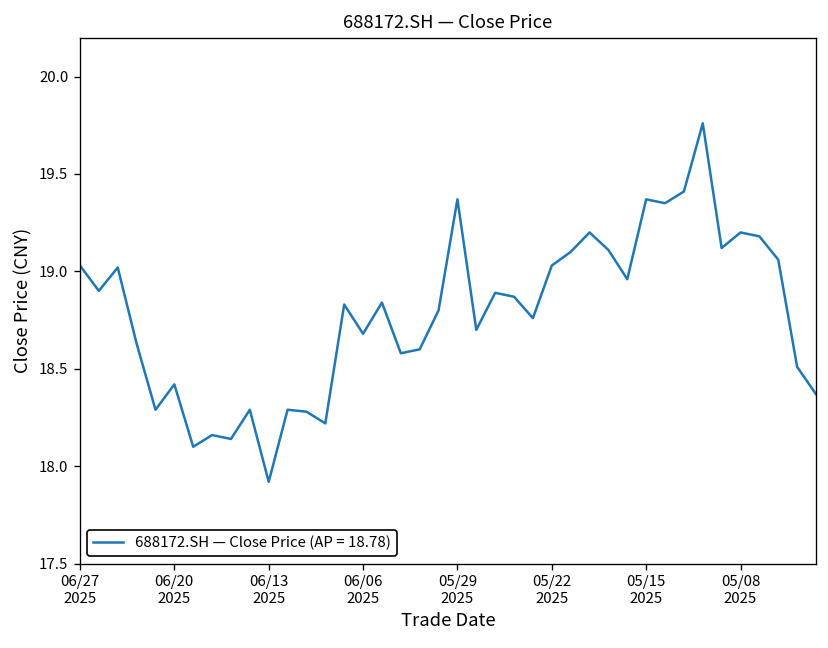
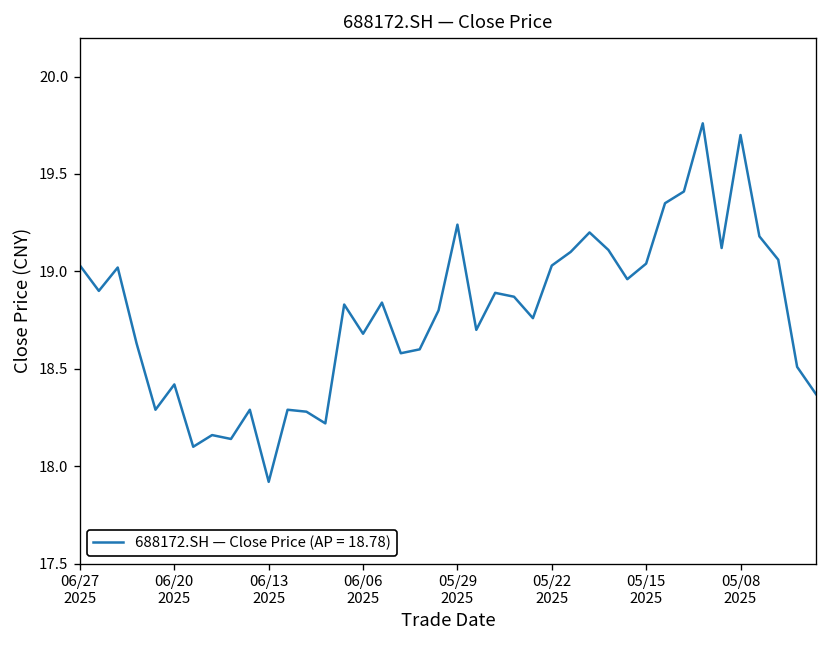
05/29 2025: 19.37 -> 19.24
05/15 2025: 19.37 -> 19.04
05/08 2025: 19.2 -> 19.7
